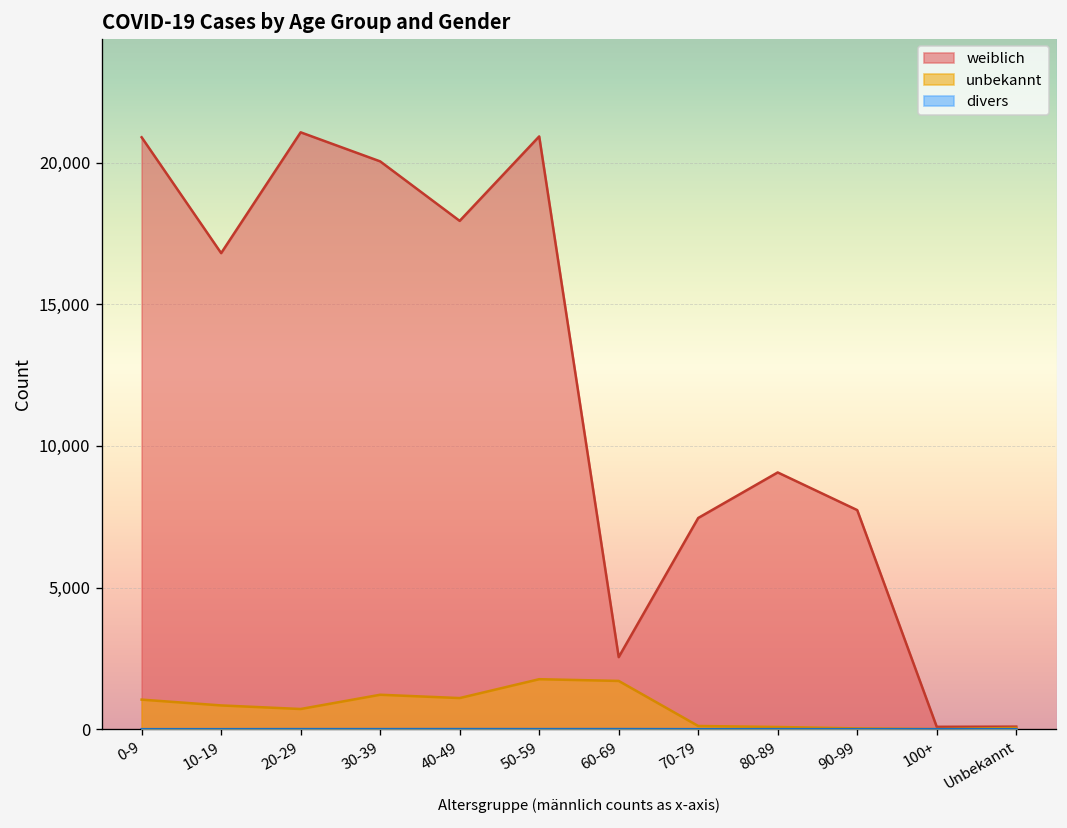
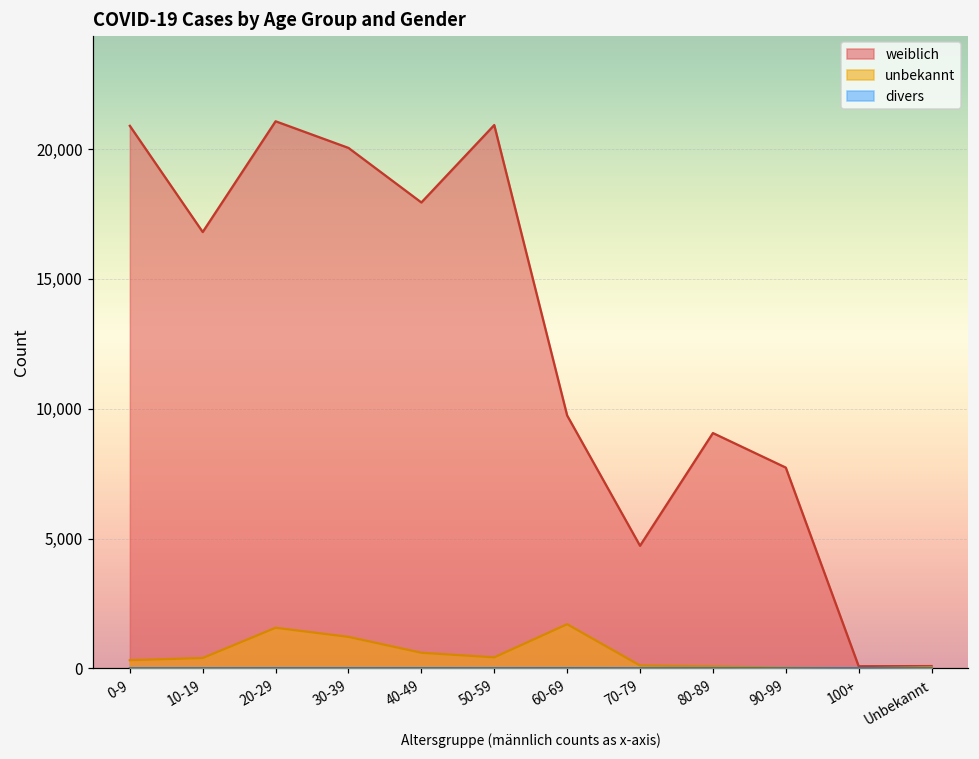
unbekannt, 0-9: 1,000 -> 300
unbekannt, 10-19: 800 -> 400
unbekannt, 20-29: 700 -> 1,600
unbekannt, 40-49: 1,100 -> 600
unbekannt, 50-59: 1,800 -> 400
weiblich, 60-69: 2,500 -> 9,700
weiblich, 70-79: 7,500 -> 4,700
